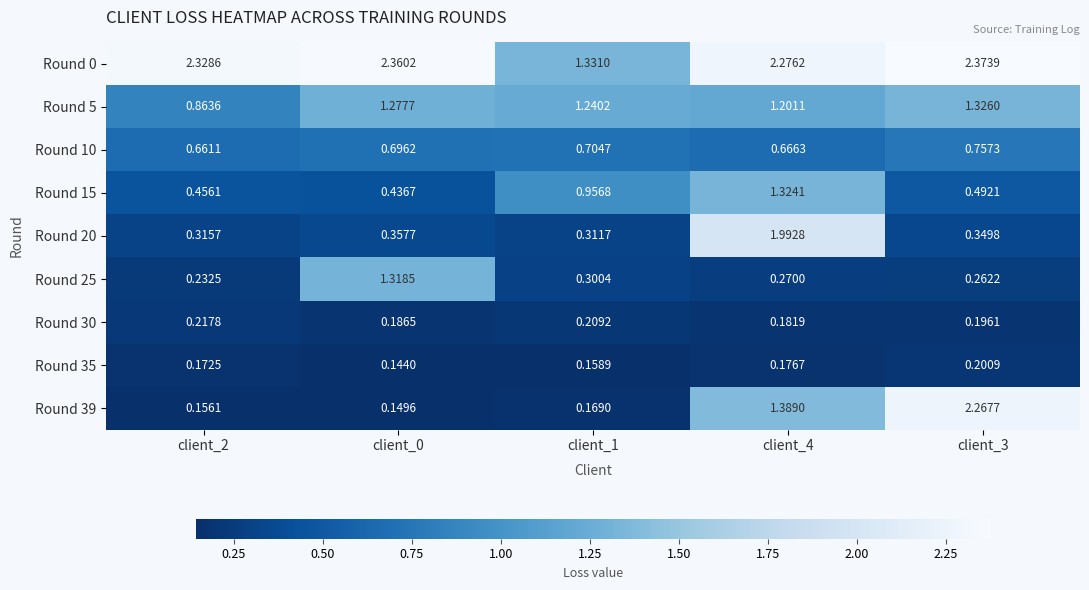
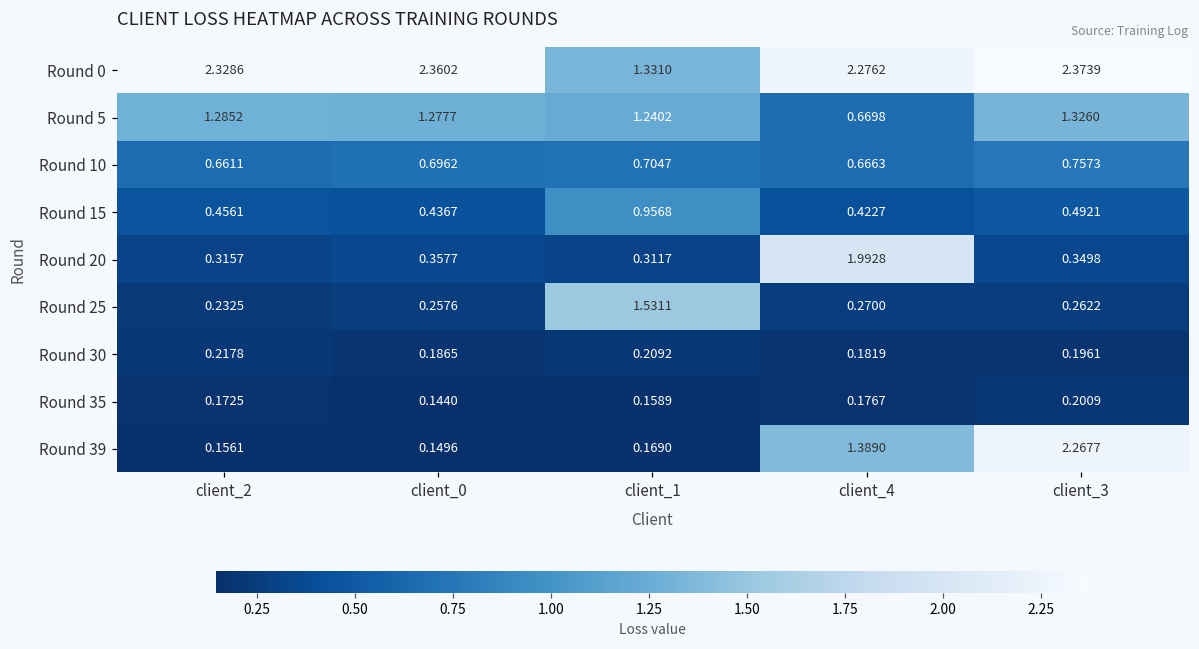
Round 5, client_2: 0.8636 -> 1.2852
Round 5, client_4: 1.2011 -> 0.6698
Round 15, client_4: 1.3241 -> 0.4227
Round 25, client_0: 1.3185 -> 0.2576
Round 25, client_1: 0.3004 -> 1.5311
